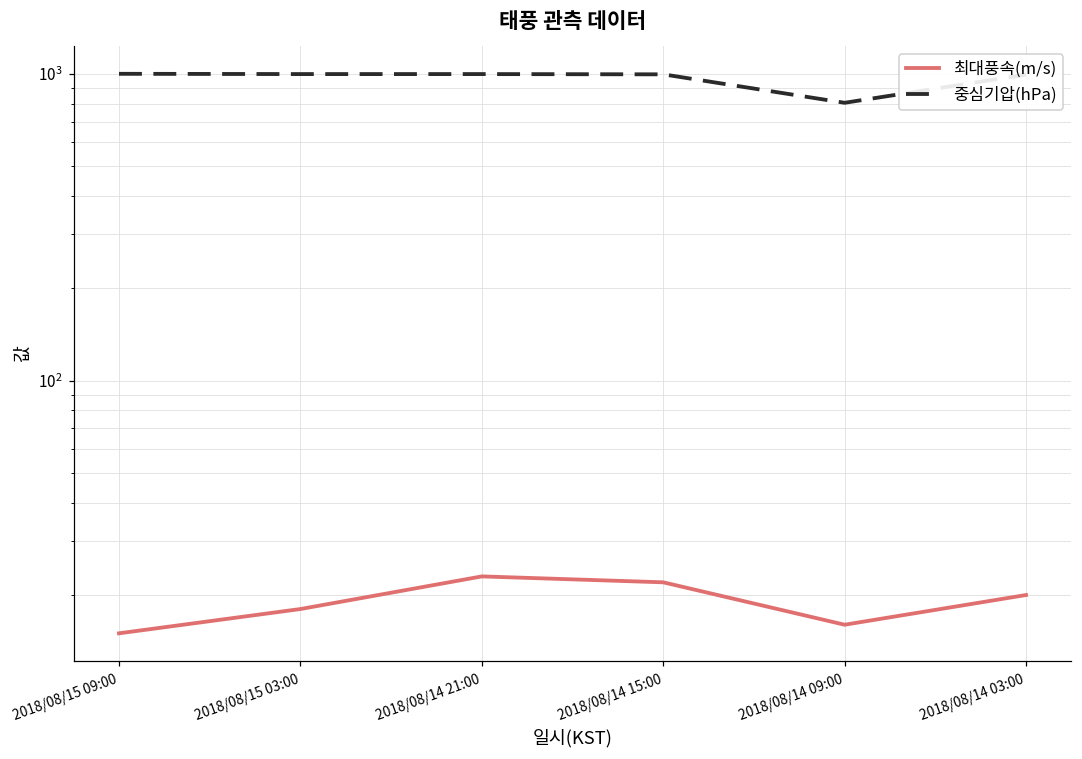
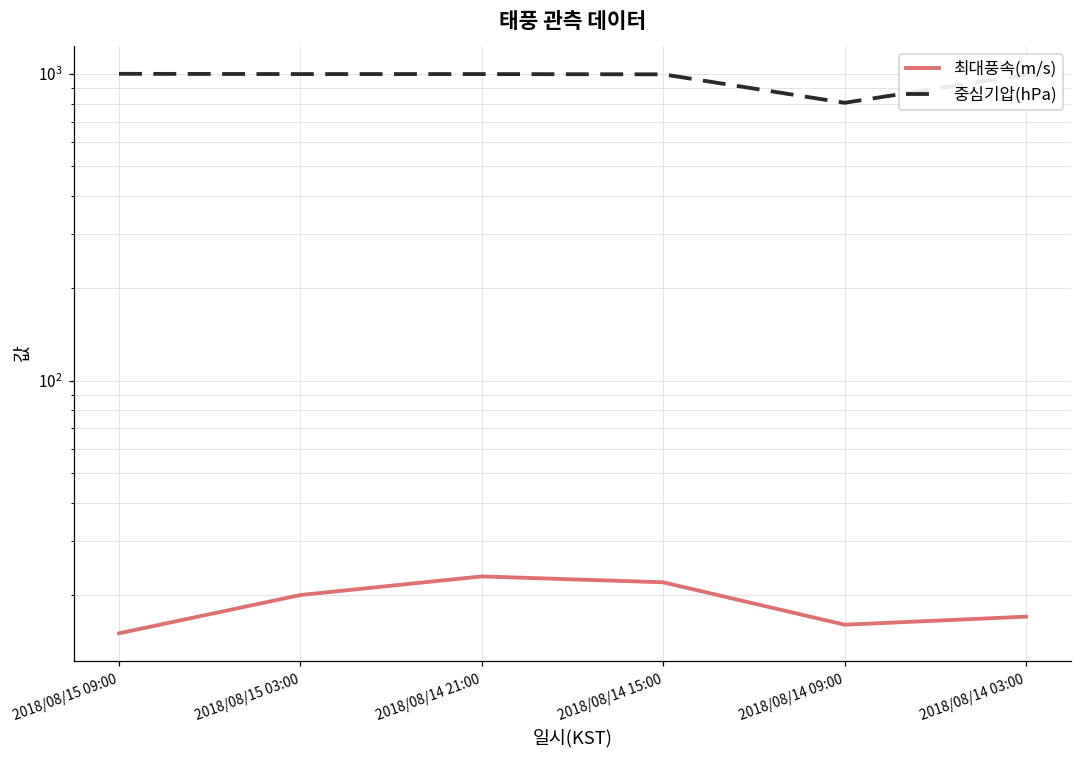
최대풍속(m/s), 2018/08/15 03:00: 18 -> 20
최대풍속(m/s), 2018/08/14 03:00: 20 -> 17
